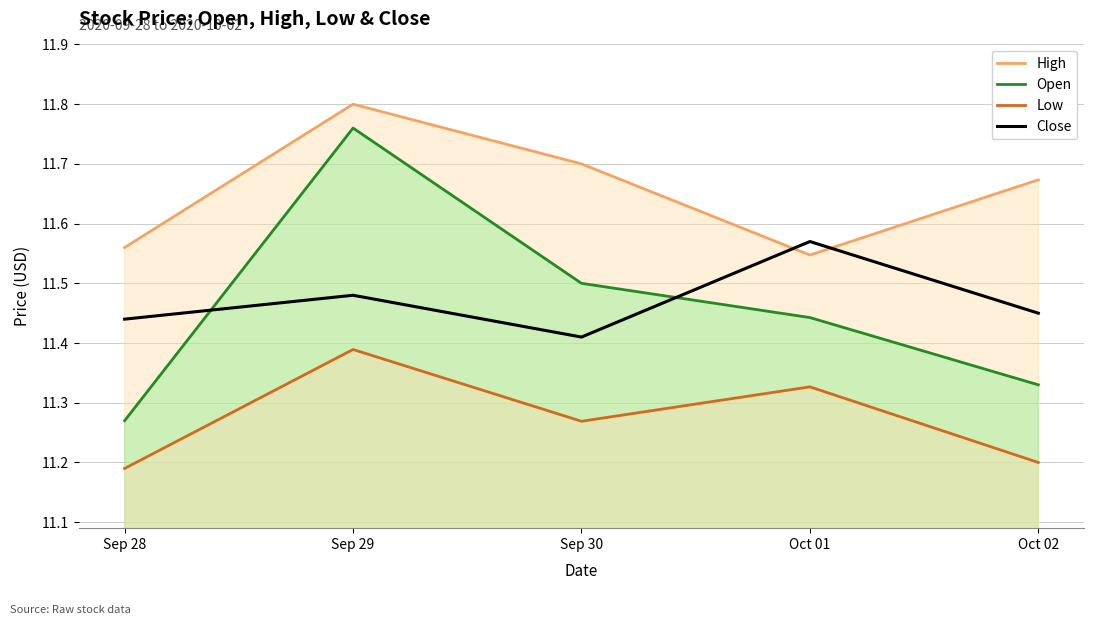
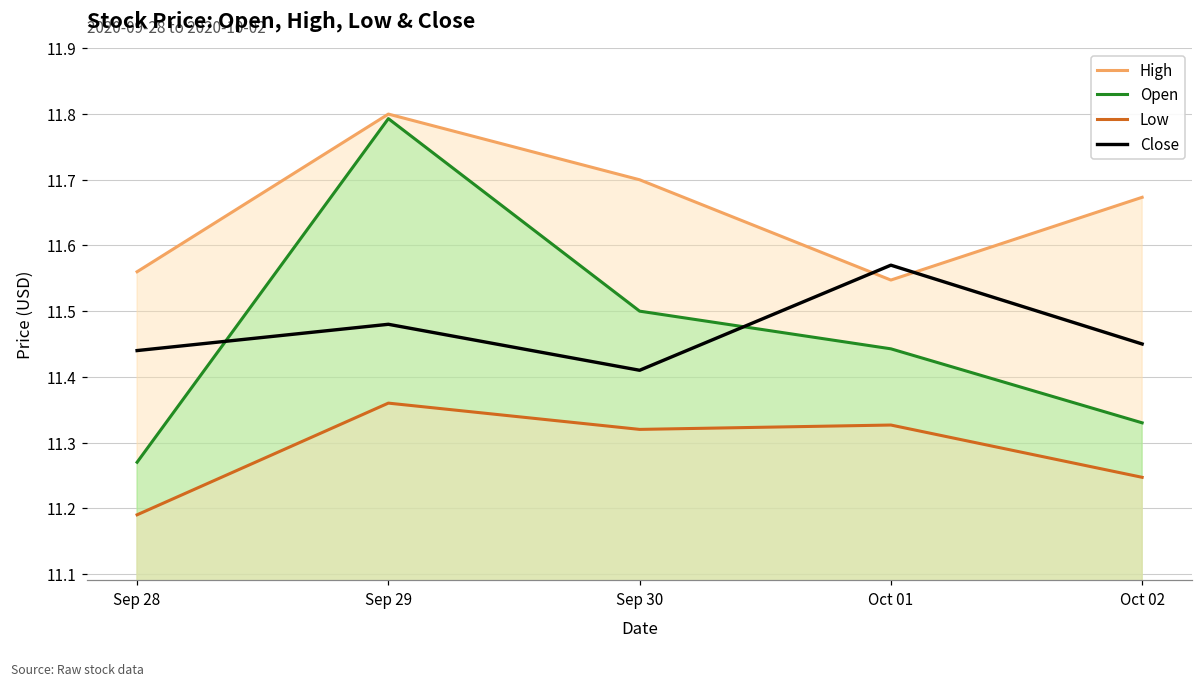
Open, Sep 29: 11.76 -> 11.79
Low, Sep 29: 11.39 -> 11.36
Low, Sep 30: 11.27 -> 11.32
Low, Oct 02: 11.20 -> 11.25
